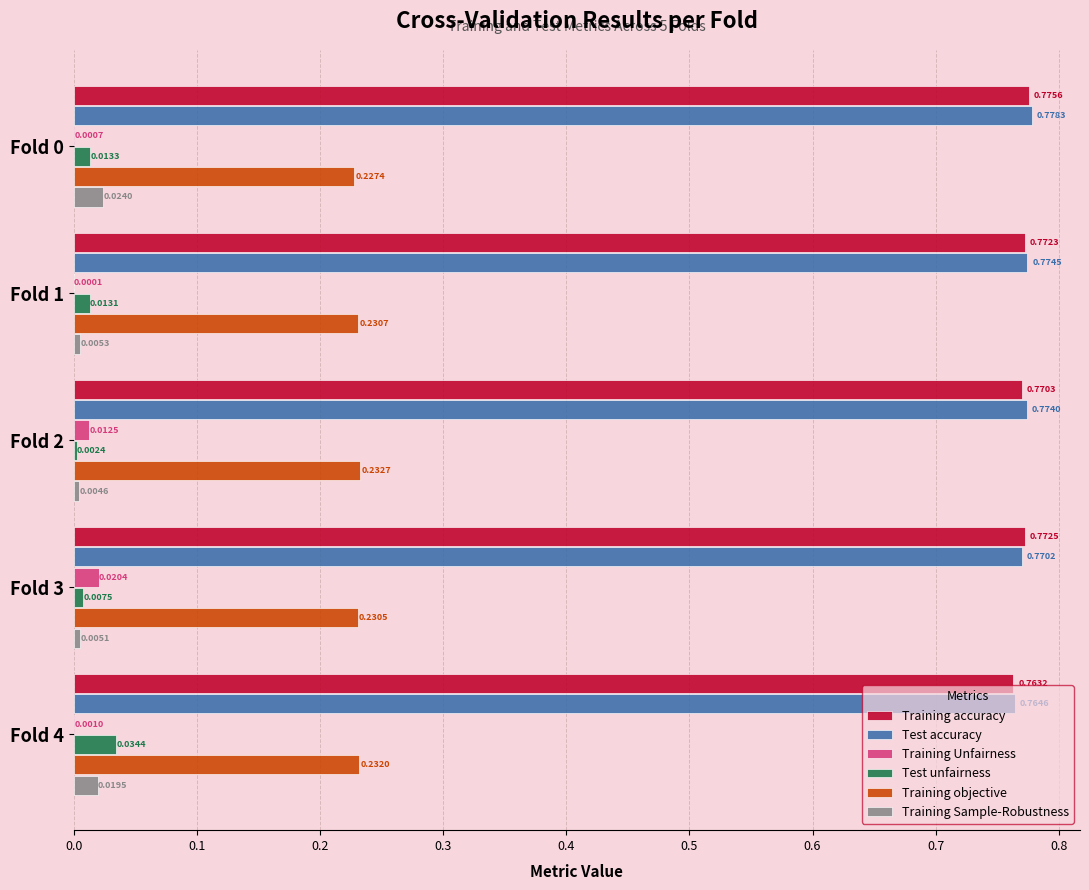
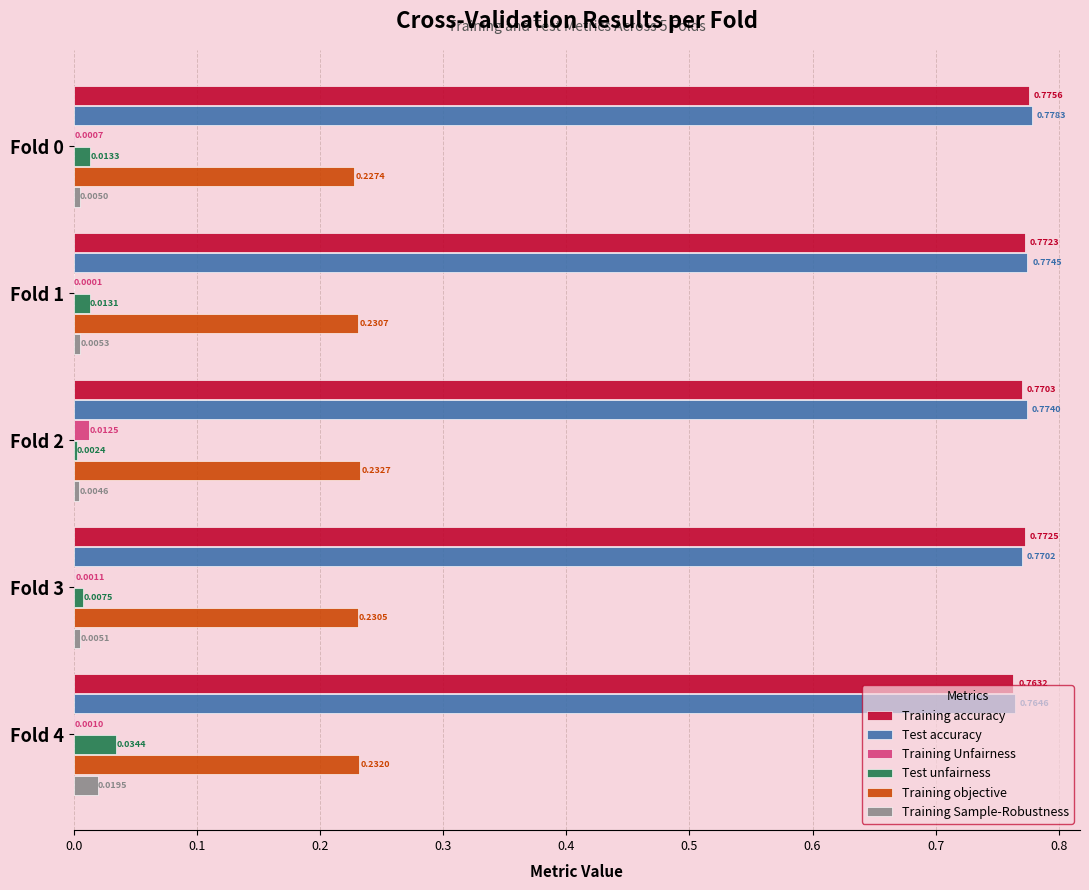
Training Sample-Robustness, Fold 0: 0.0240 -> 0.0050
Training Unfairness, Fold 3: 0.0204 -> 0.0011
